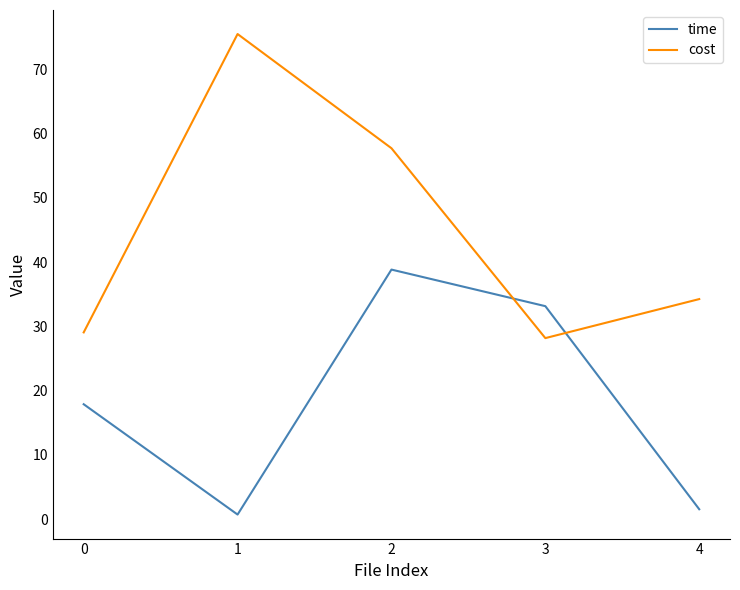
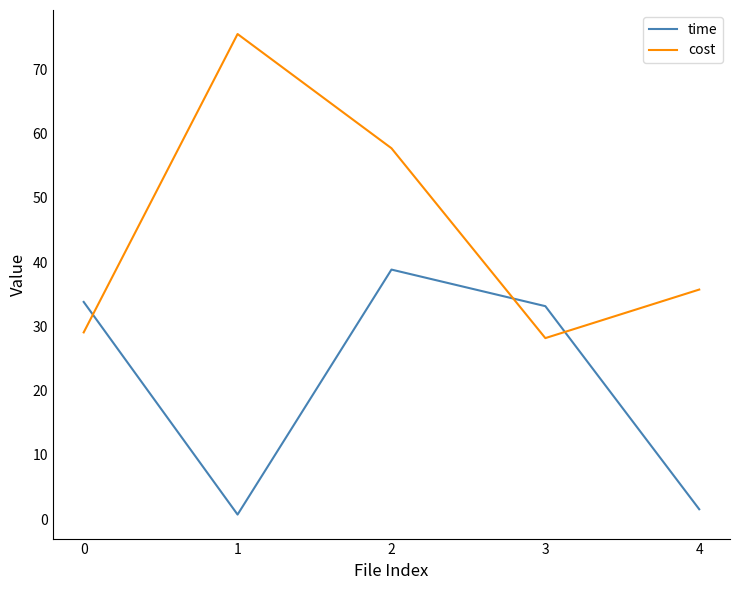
time, 0: 18 -> 34
cost, 4: 34 -> 36
